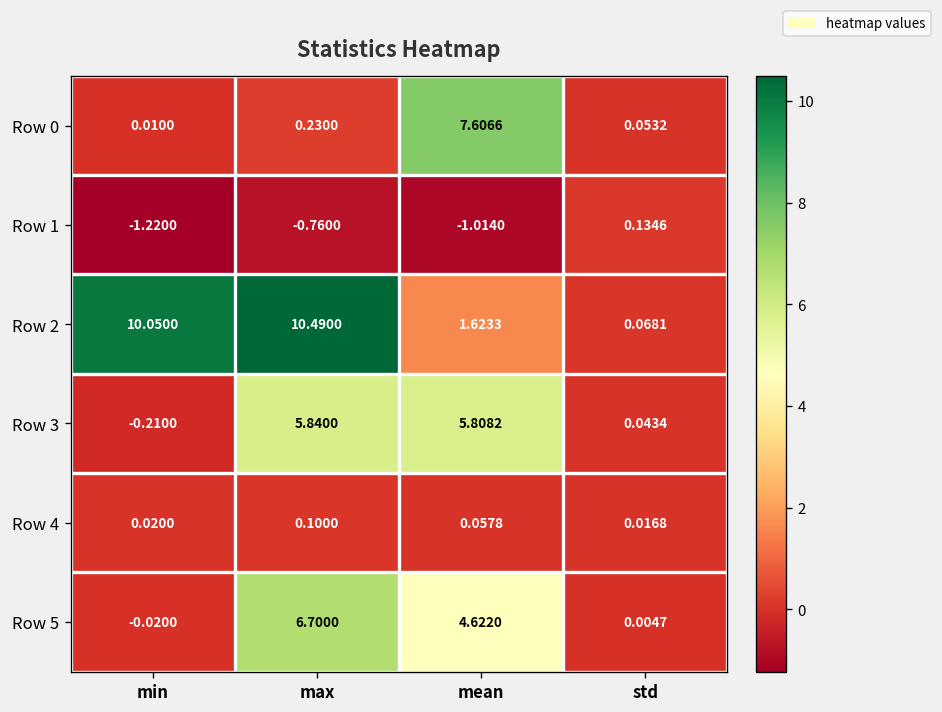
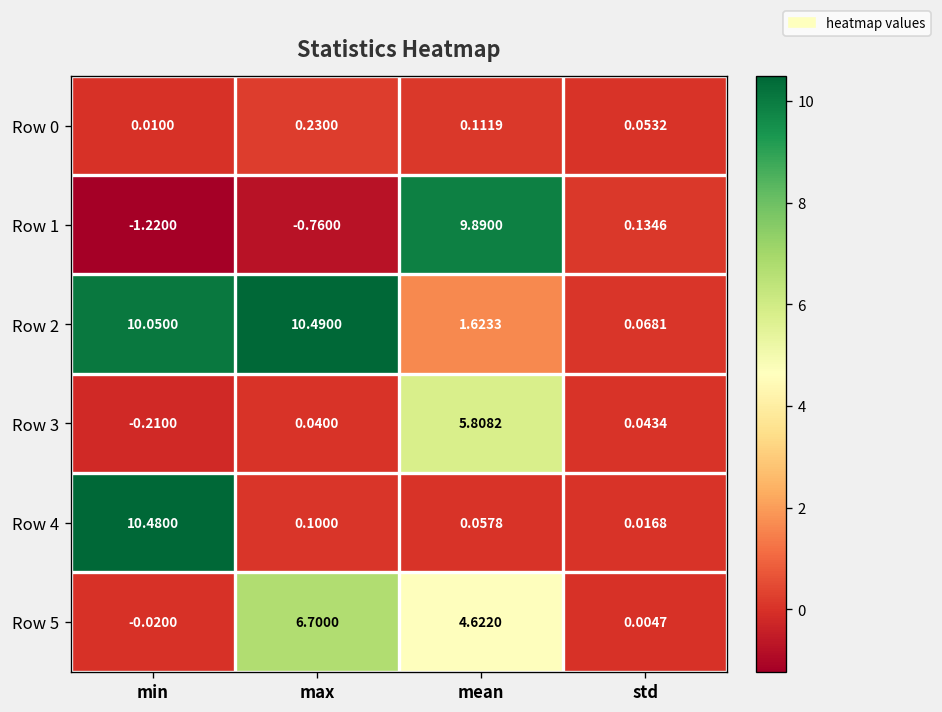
Row 0, mean: 7.6066 -> 0.1119
Row 1, mean: -1.0140 -> 9.8900
Row 3, max: 5.8400 -> 0.0400
Row 4, min: 0.0200 -> 10.4800
